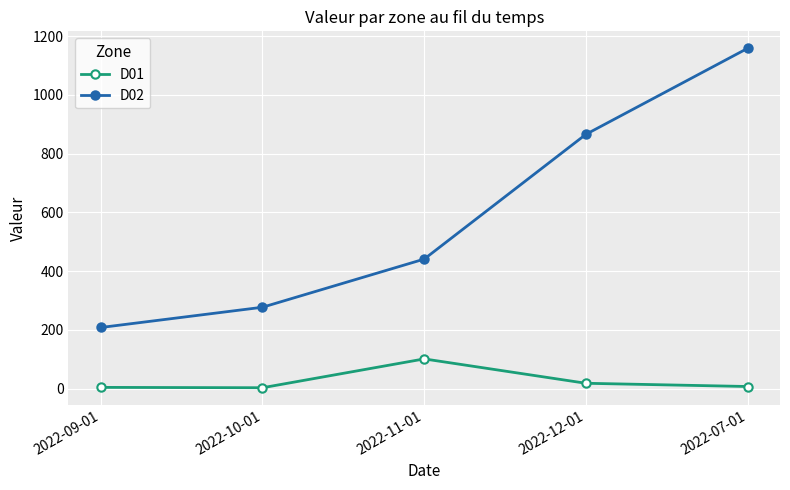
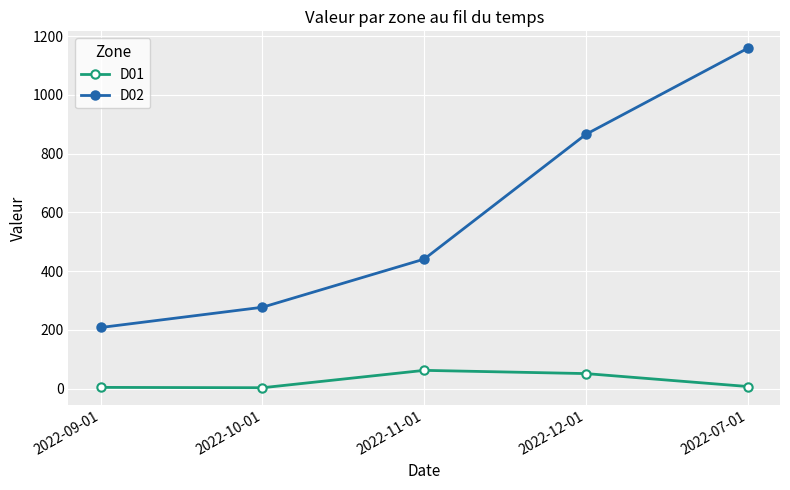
D01, 2022-11-01: 100 -> 60
D01, 2022-12-01: 20 -> 50
